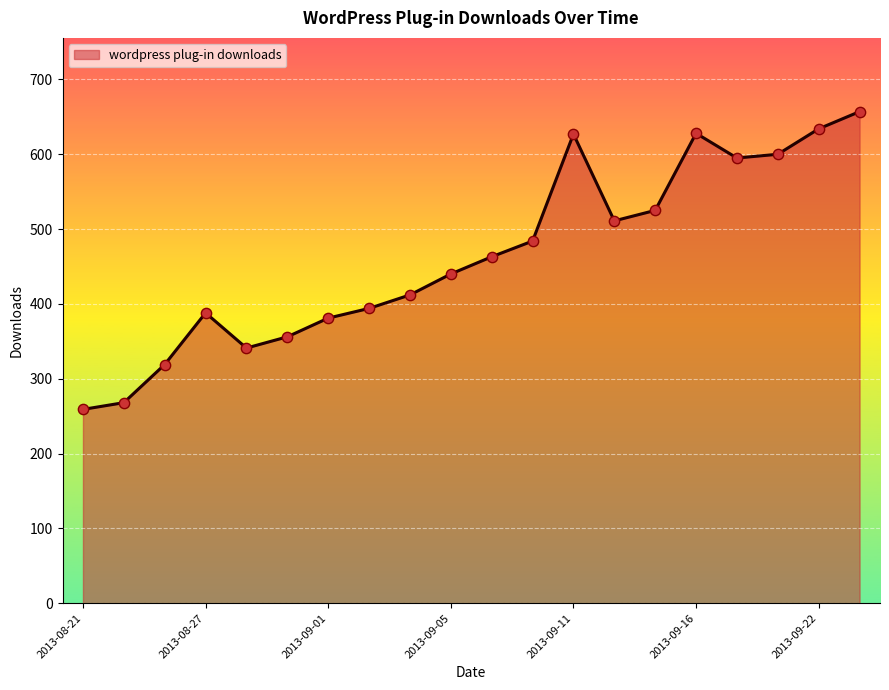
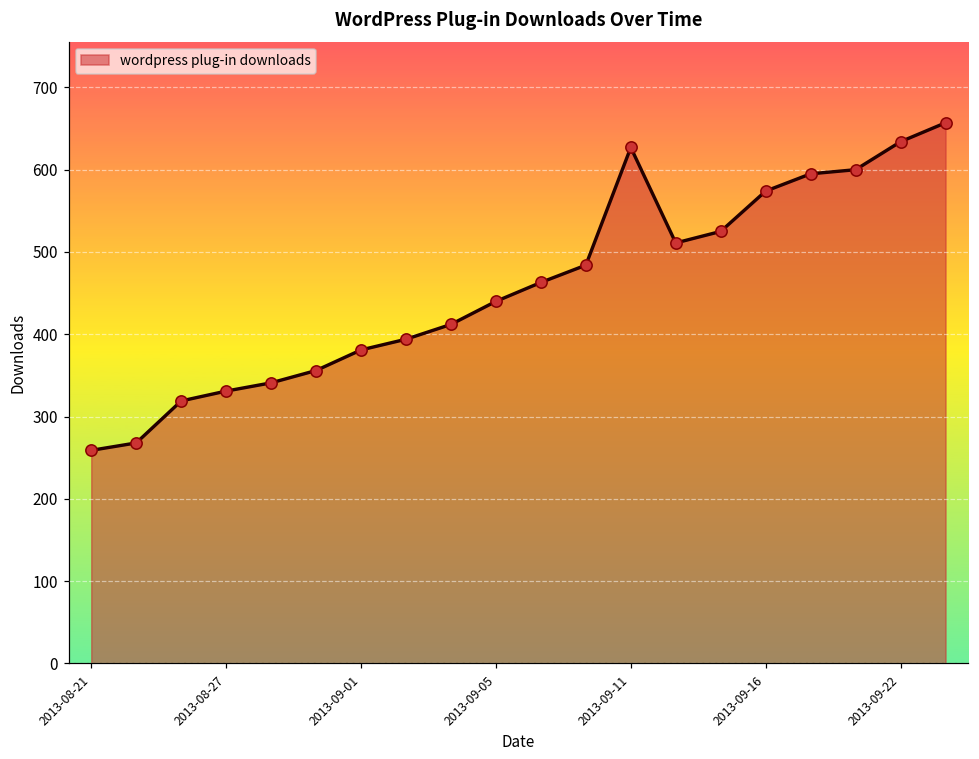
2013-08-27: 390 -> 330
2013-09-16: 630 -> 570
